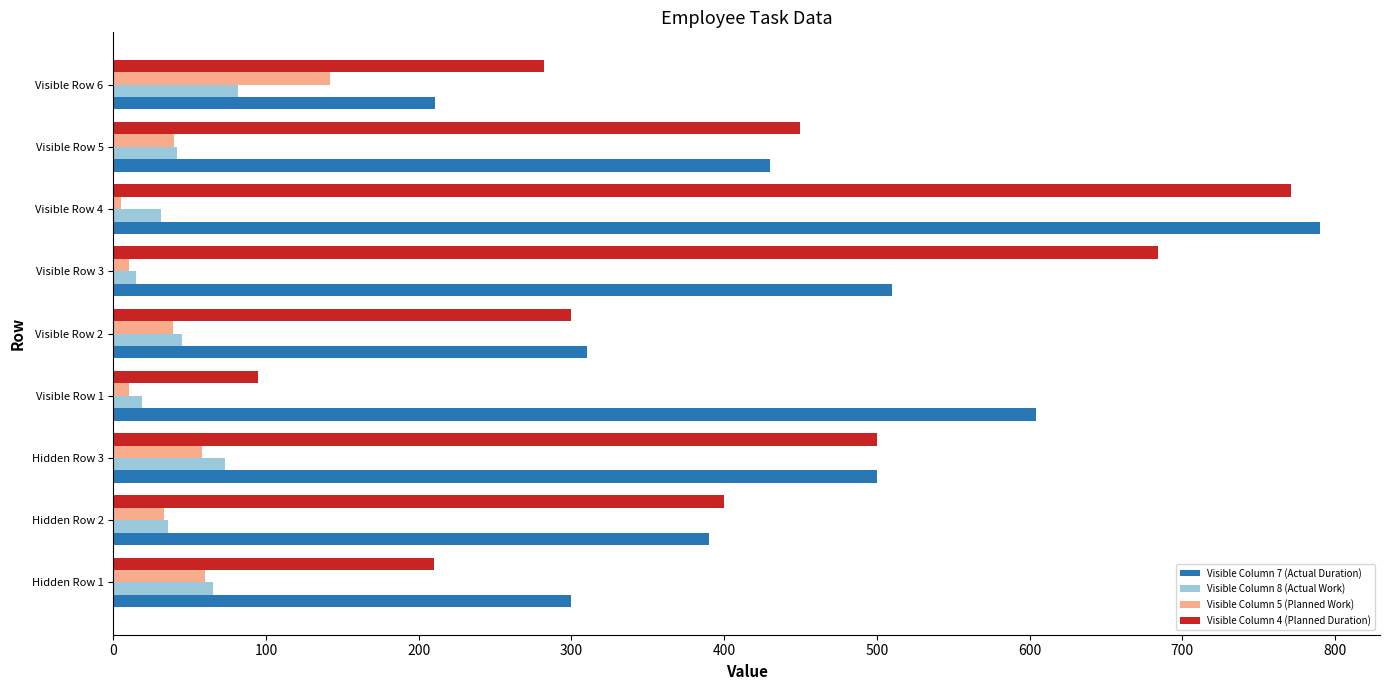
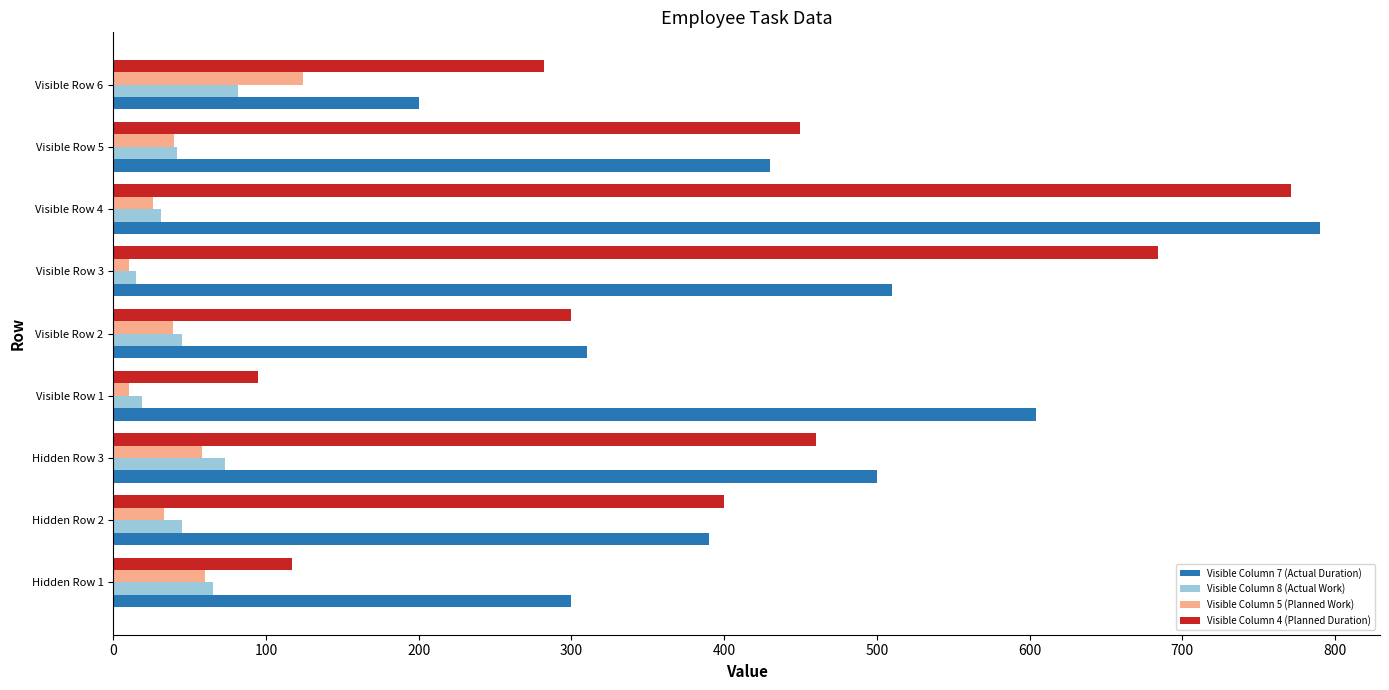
Visible Column 5 (Planned Work), Visible Row 6: 142 -> 124
Visible Column 7 (Actual Duration), Visible Row 6: 211 -> 200
Visible Column 5 (Planned Work), Visible Row 4: 5 -> 26
Visible Column 4 (Planned Duration), Hidden Row 3: 500 -> 460
Visible Column 8 (Actual Work), Hidden Row 2: 36 -> 45
Visible Column 4 (Planned Duration), Hidden Row 1: 210 -> 117
